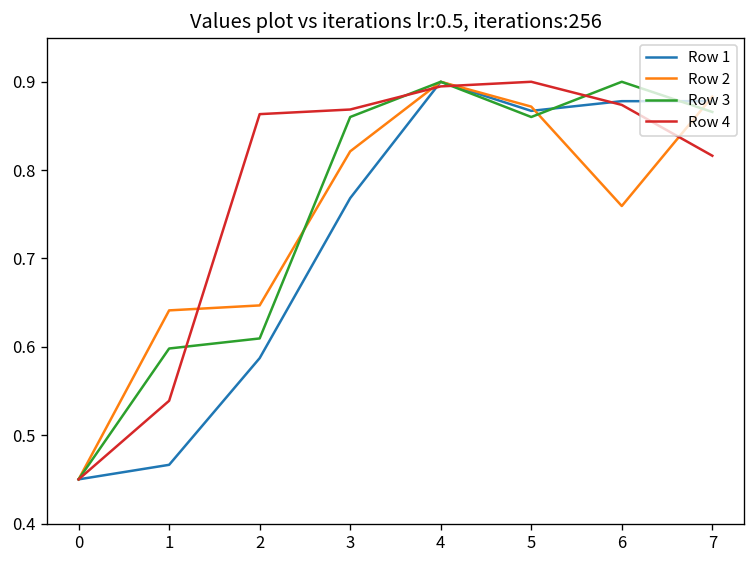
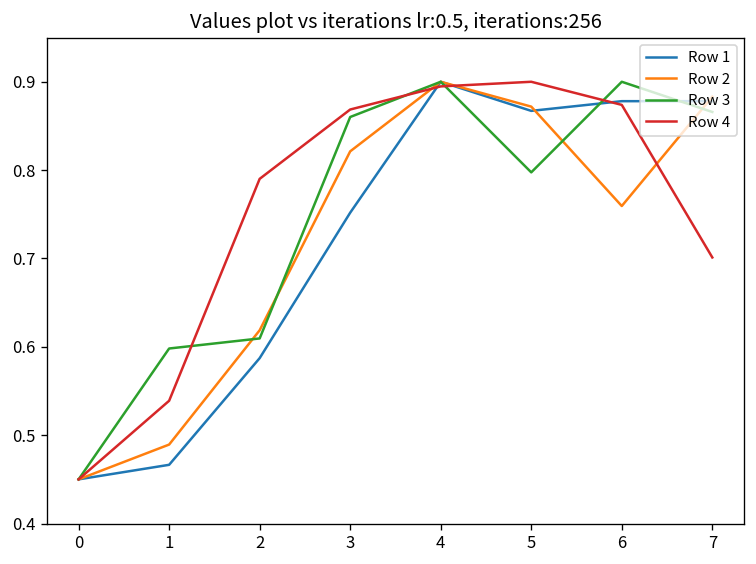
Row 2, 1: 0.64 -> 0.49
Row 2, 2: 0.65 -> 0.62
Row 4, 2: 0.86 -> 0.79
Row 1, 3: 0.77 -> 0.75
Row 3, 5: 0.86 -> 0.80
Row 4, 7: 0.82 -> 0.70
